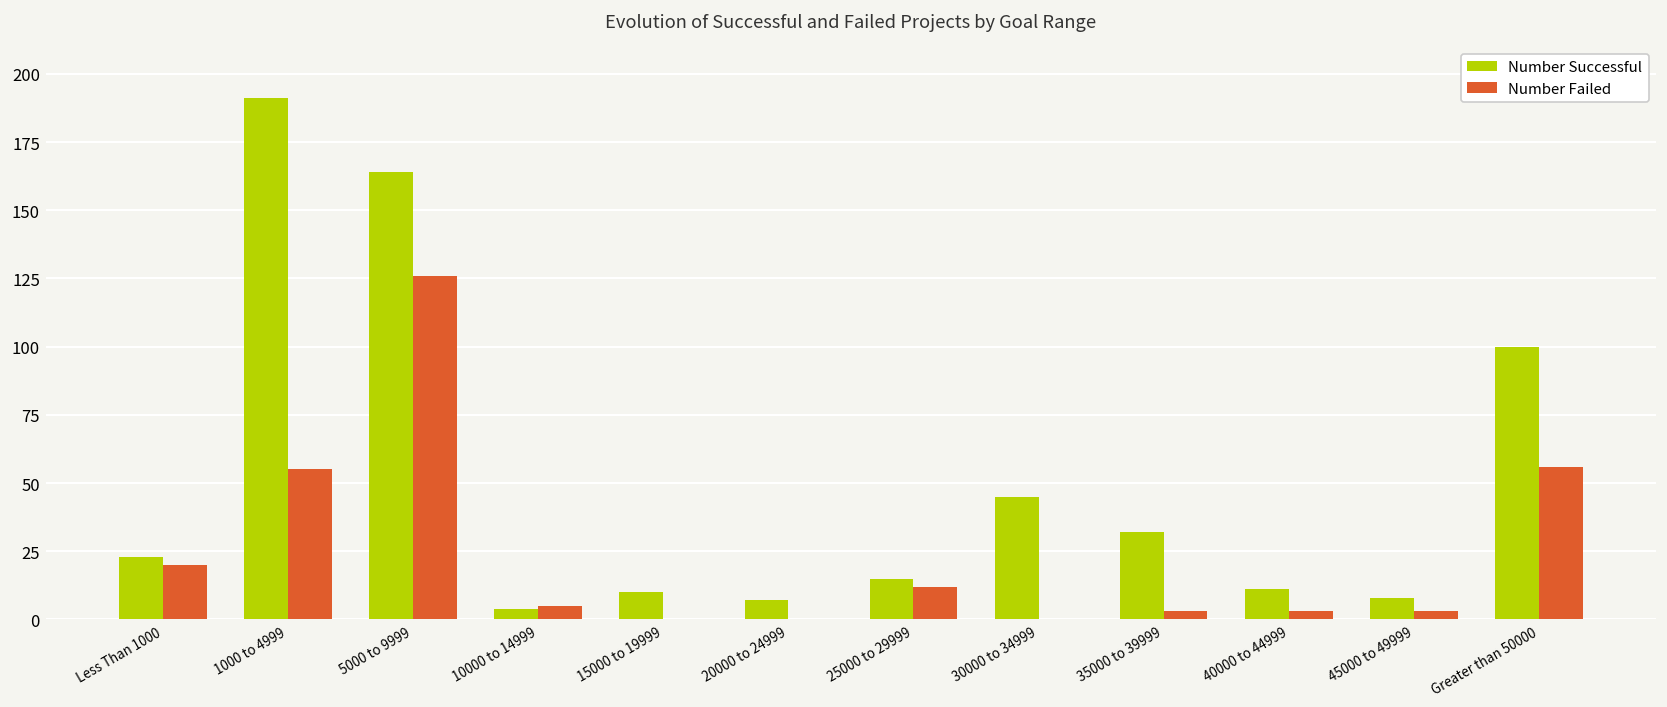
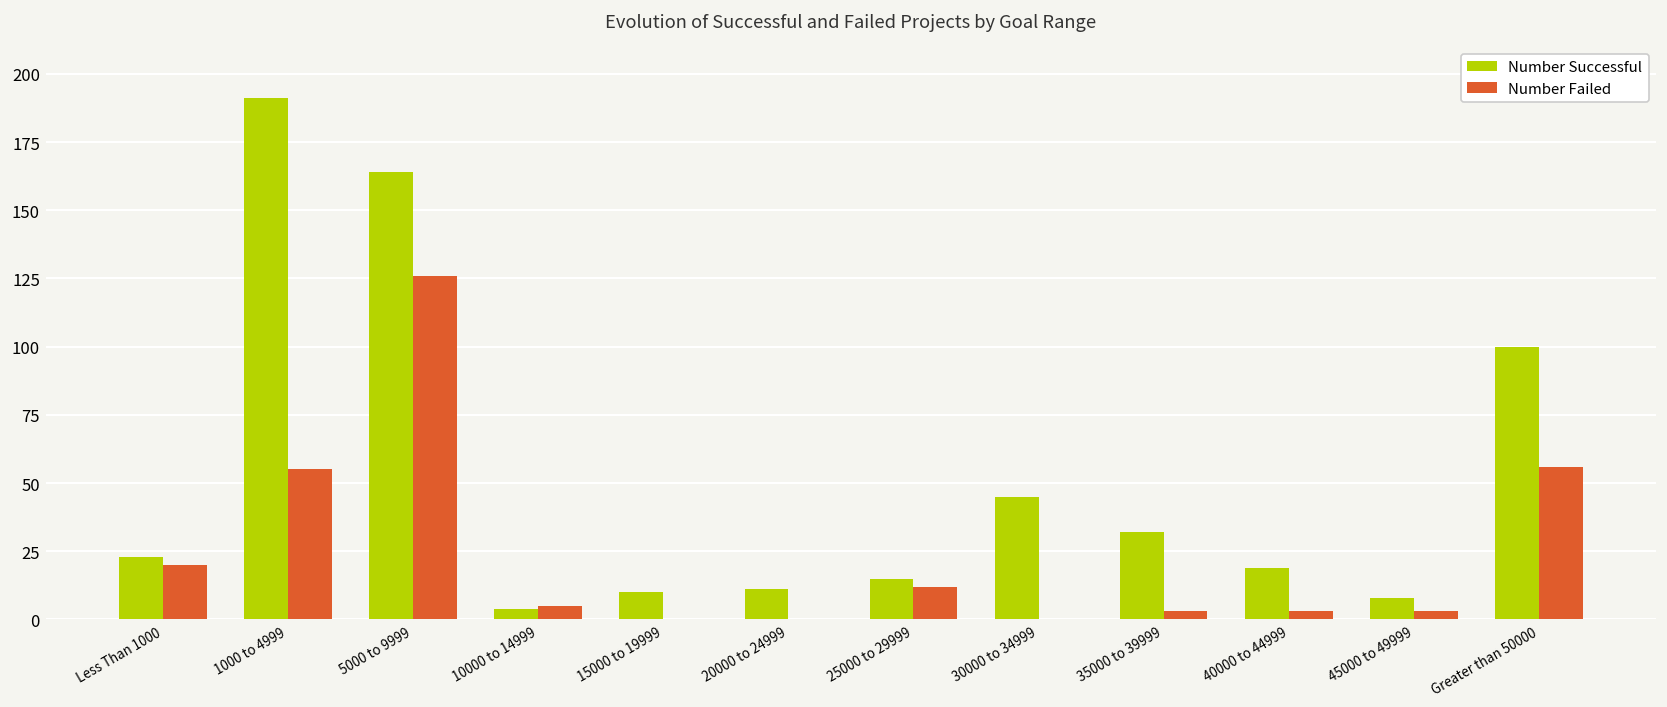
Number Successful, 20000 to 24999: 7 -> 11
Number Successful, 40000 to 44999: 11 -> 19
